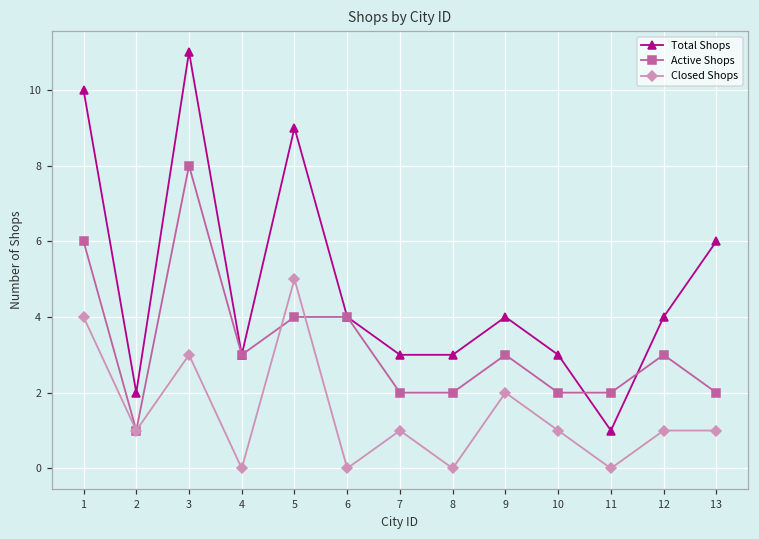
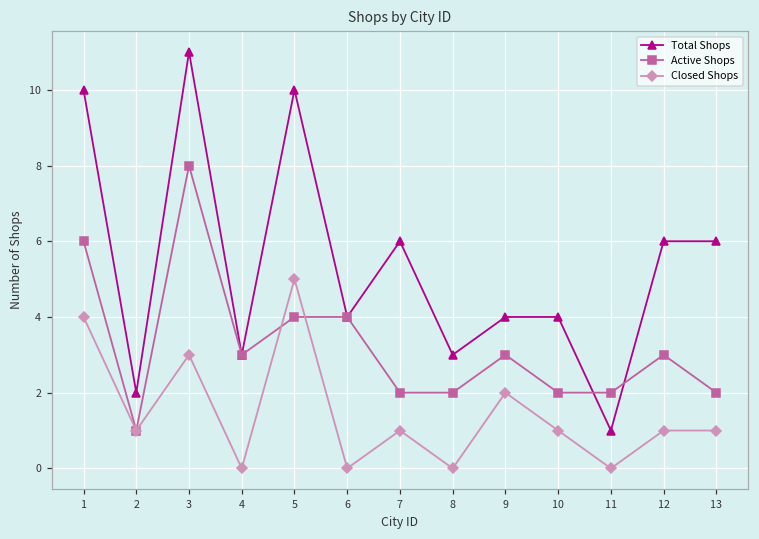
Total Shops, 5: 9 -> 10
Total Shops, 7: 3 -> 6
Total Shops, 10: 3 -> 4
Total Shops, 12: 4 -> 6
